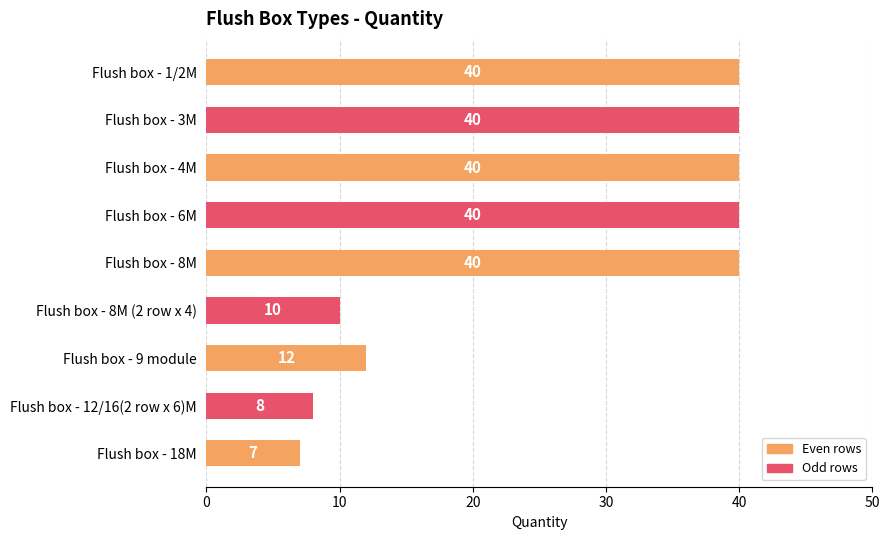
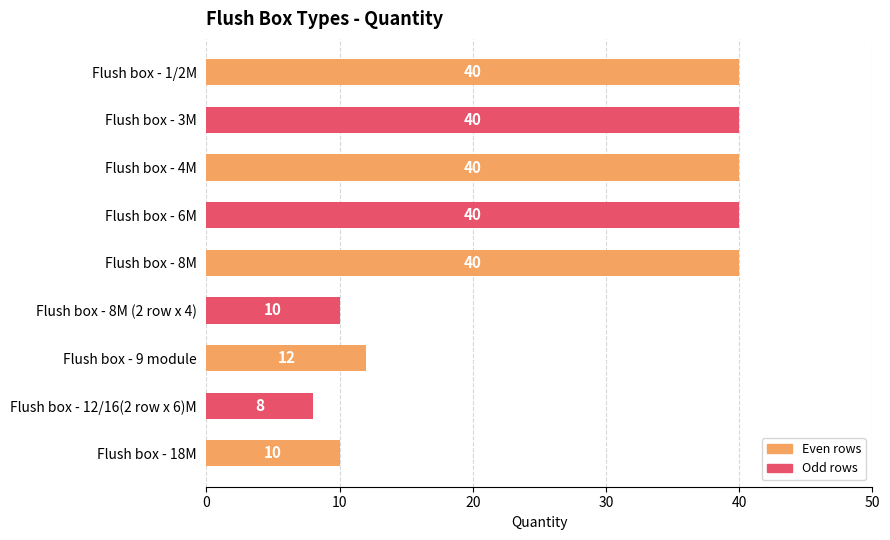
Flush box - 18M: 7 -> 10
